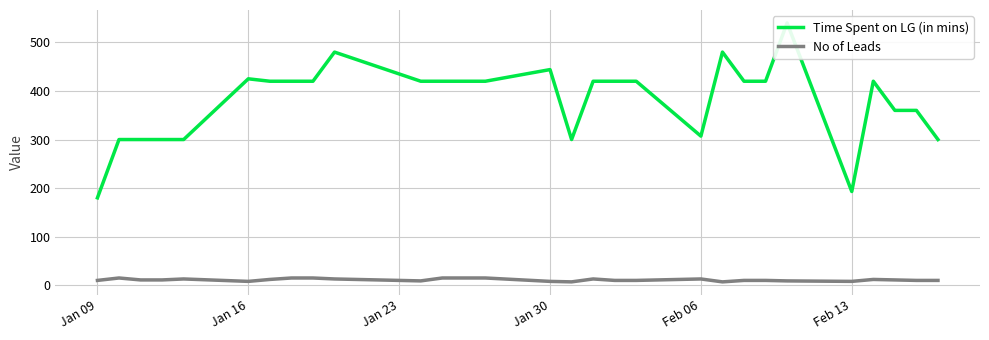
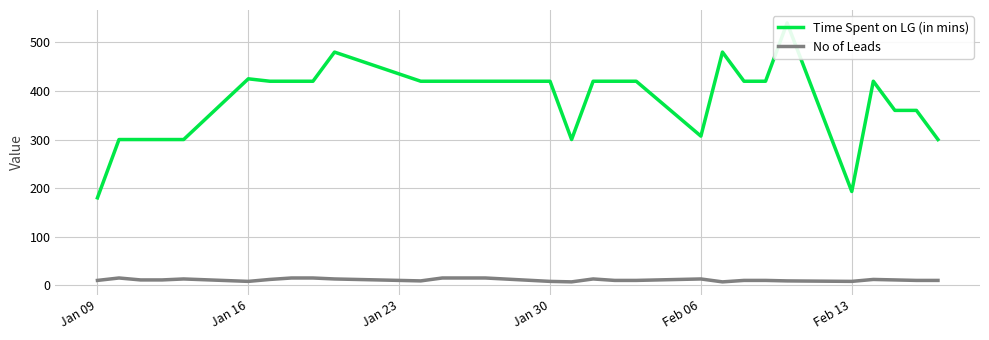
Time Spent on LG (in mins), Jan 30: 440 -> 420
